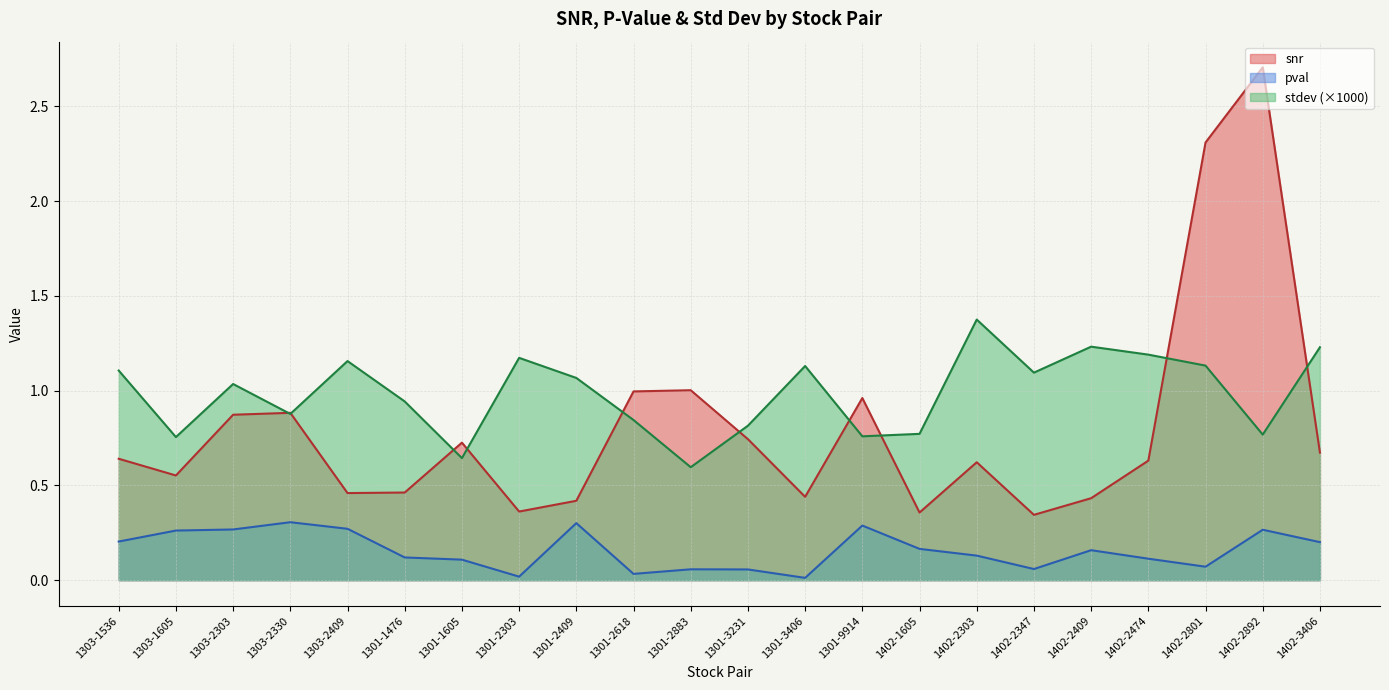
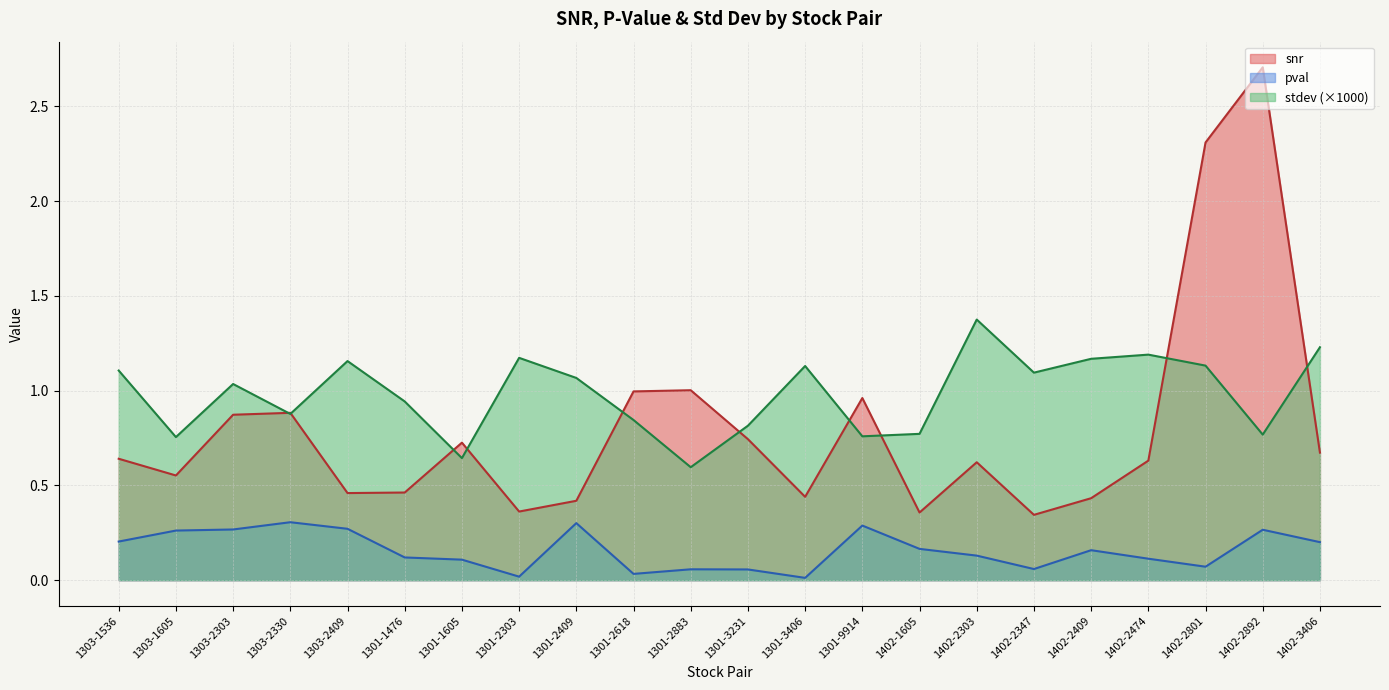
stdev (×1000), 1402-2409: 1.23 -> 1.17
